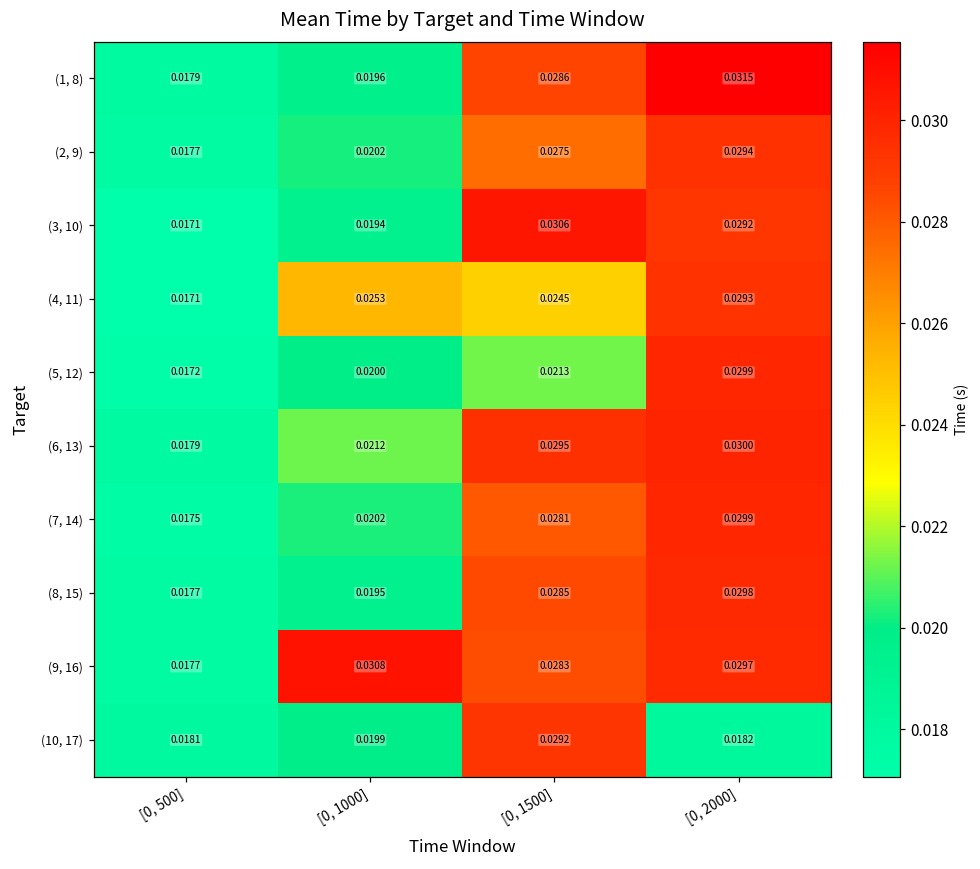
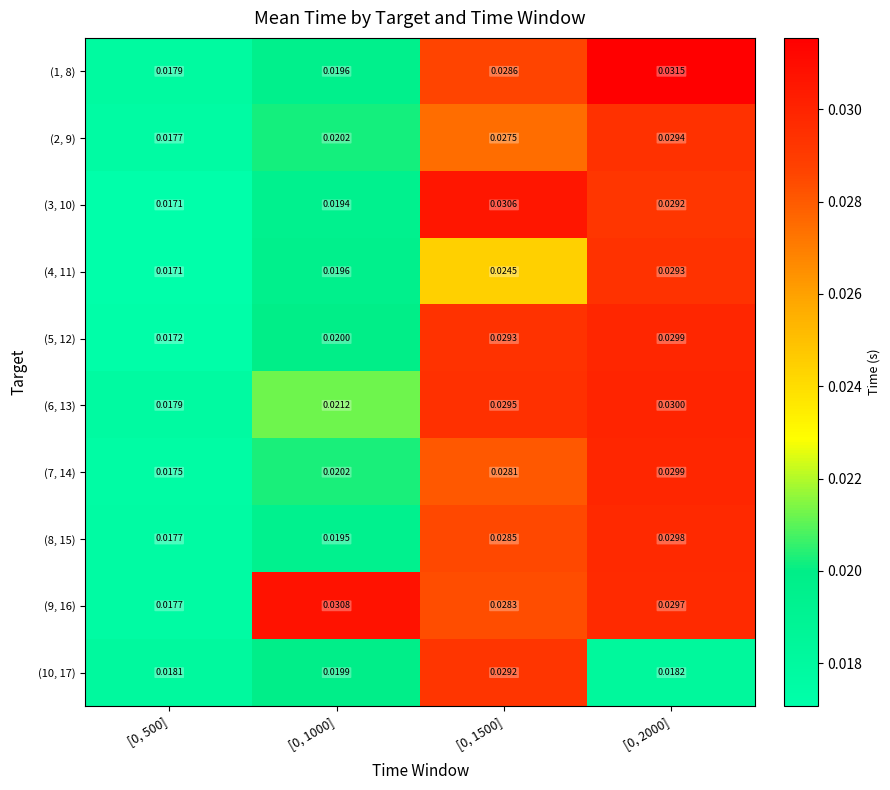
(4, 11), [0, 1000]: 0.0253 -> 0.0196
(5, 12), [0, 1500]: 0.0213 -> 0.0293
